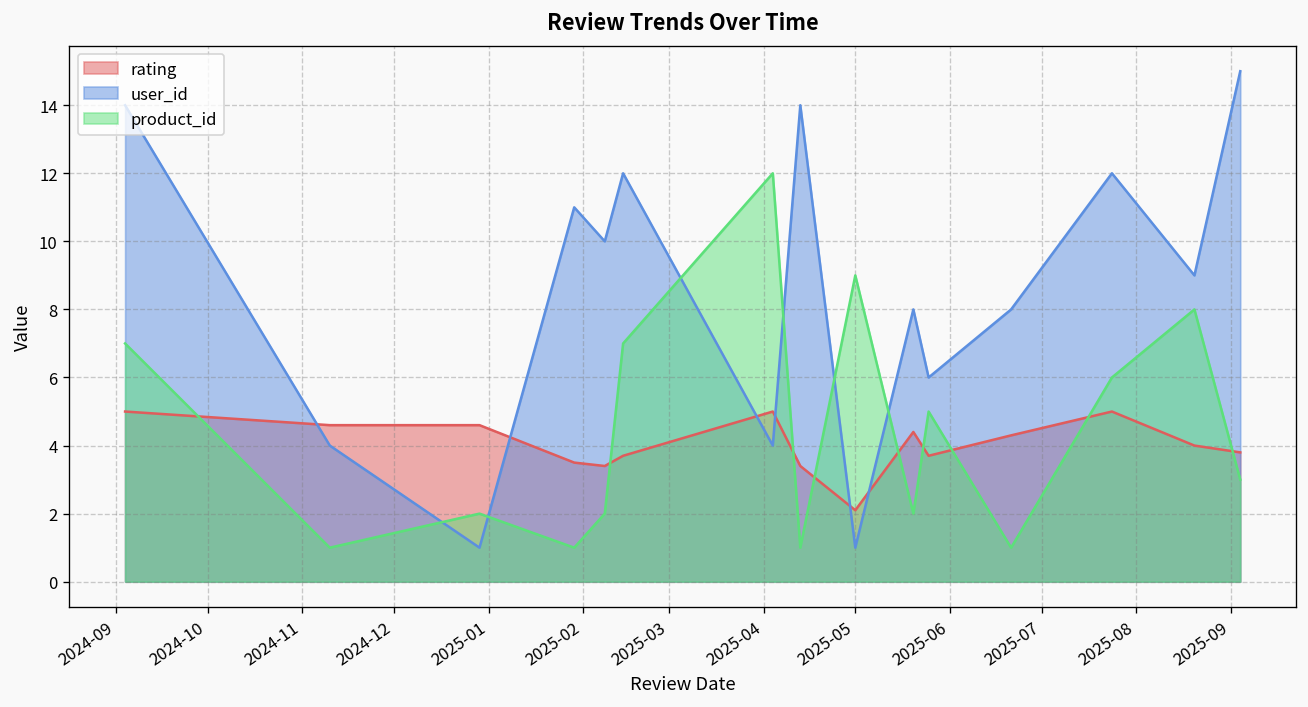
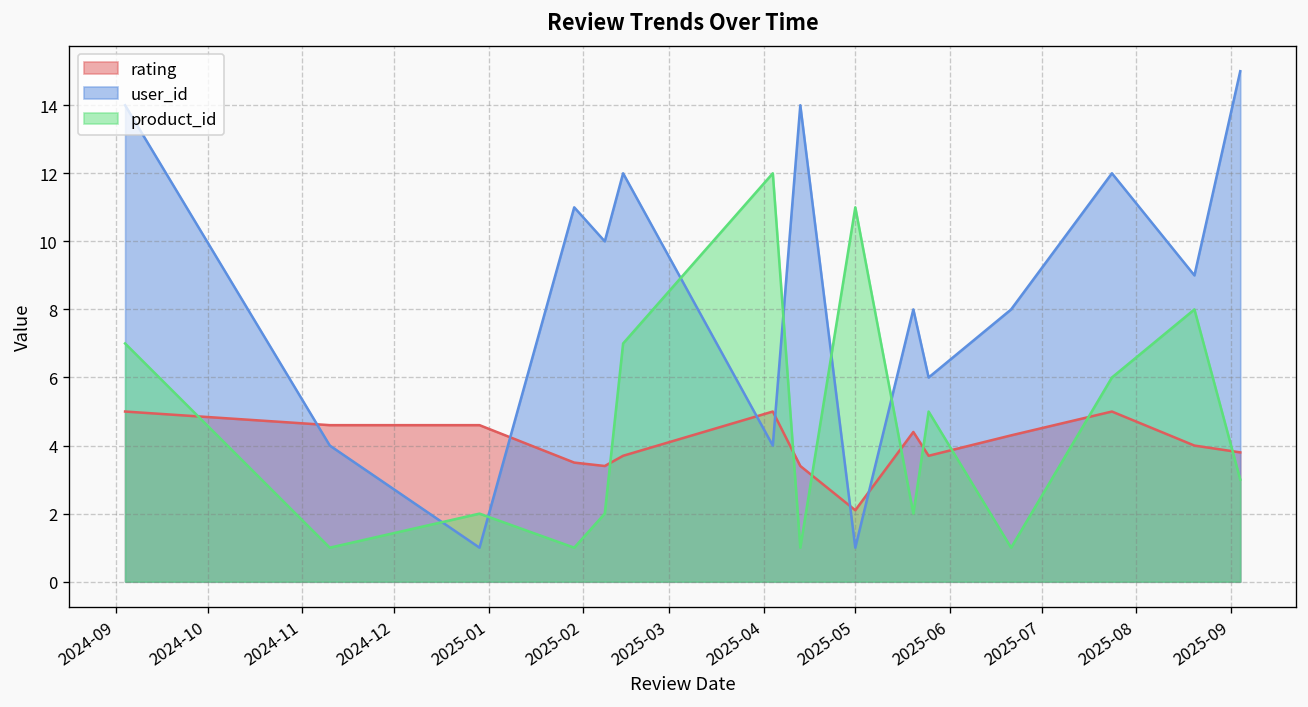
product_id, 2025-05: 9 -> 11
